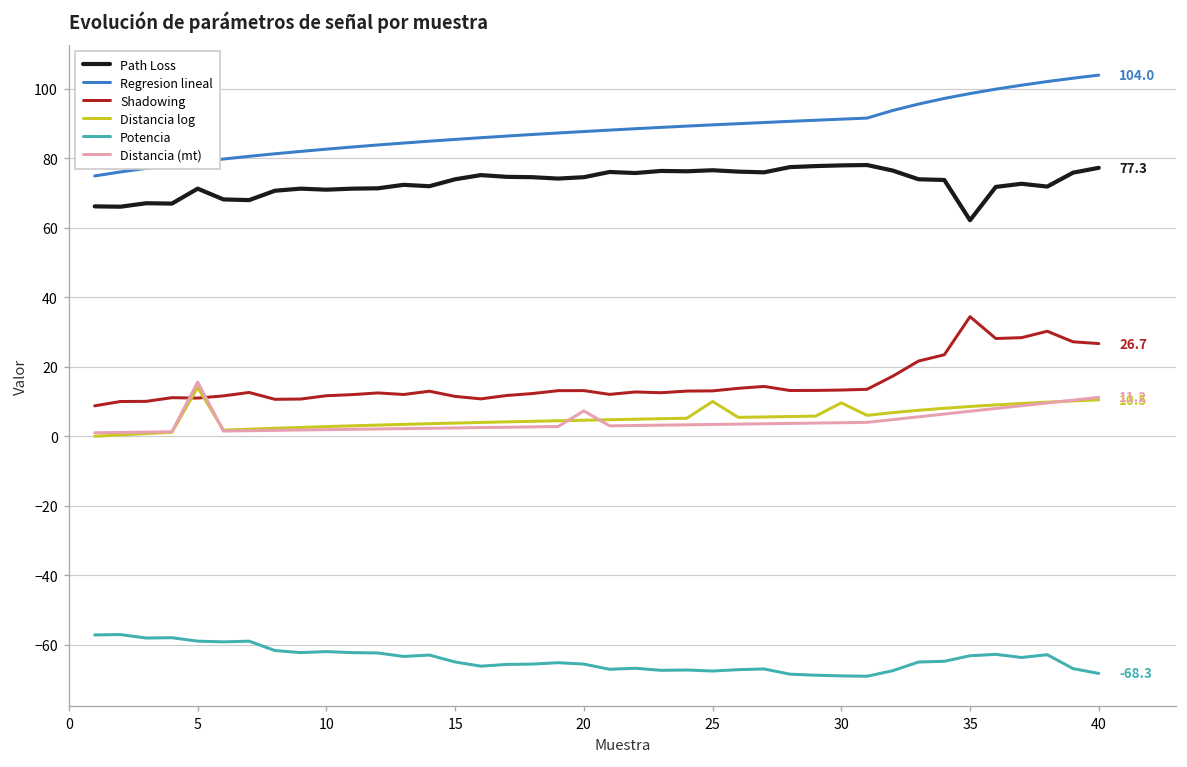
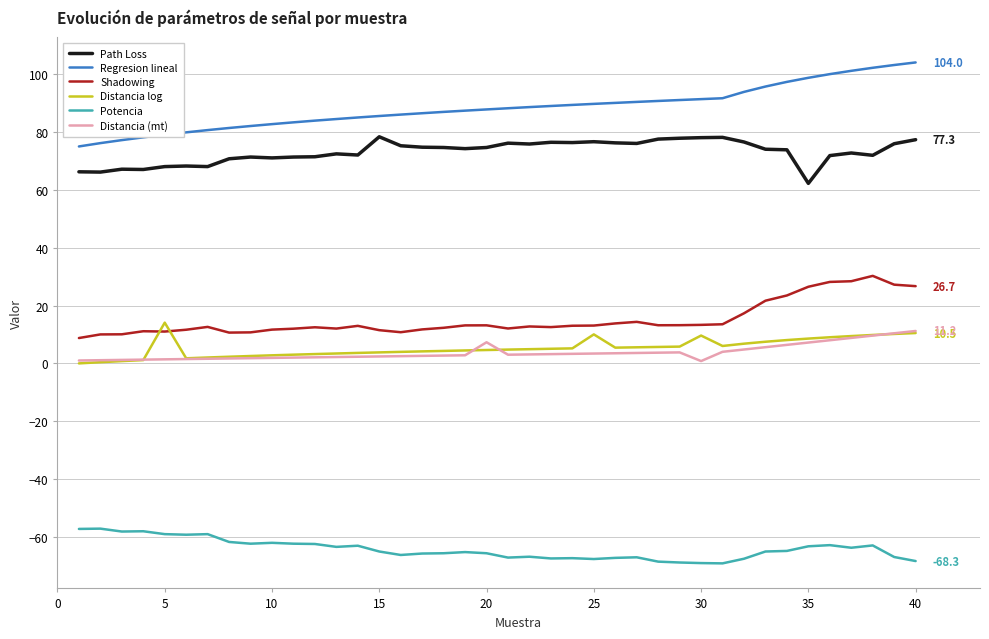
Path Loss, 5: 71 -> 68
Distancia (mt), 5: 16 -> 1
Path Loss, 15: 74 -> 78
Distancia (mt), 30: 4 -> 1
Shadowing, 35: 34 -> 26
